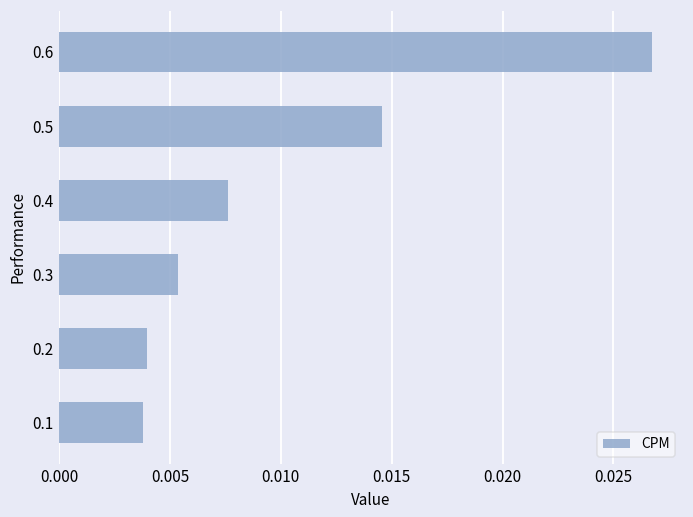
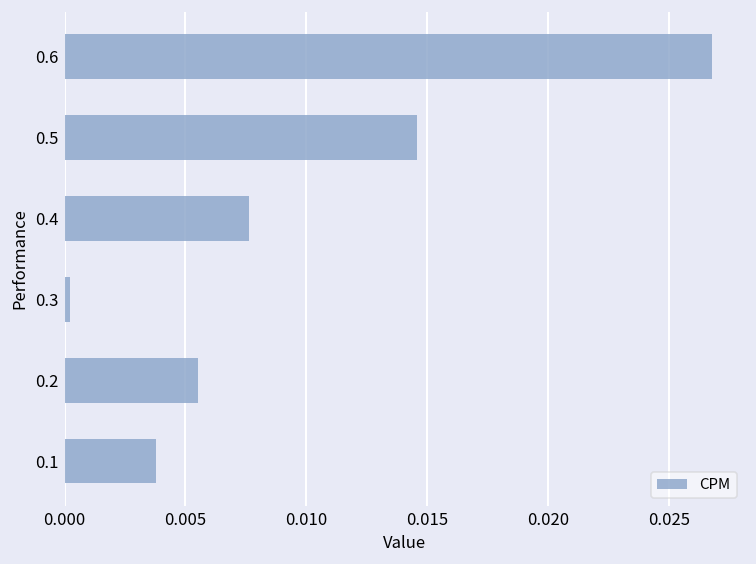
0.3: 0.0054 -> 0.0002
0.2: 0.0040 -> 0.0055
